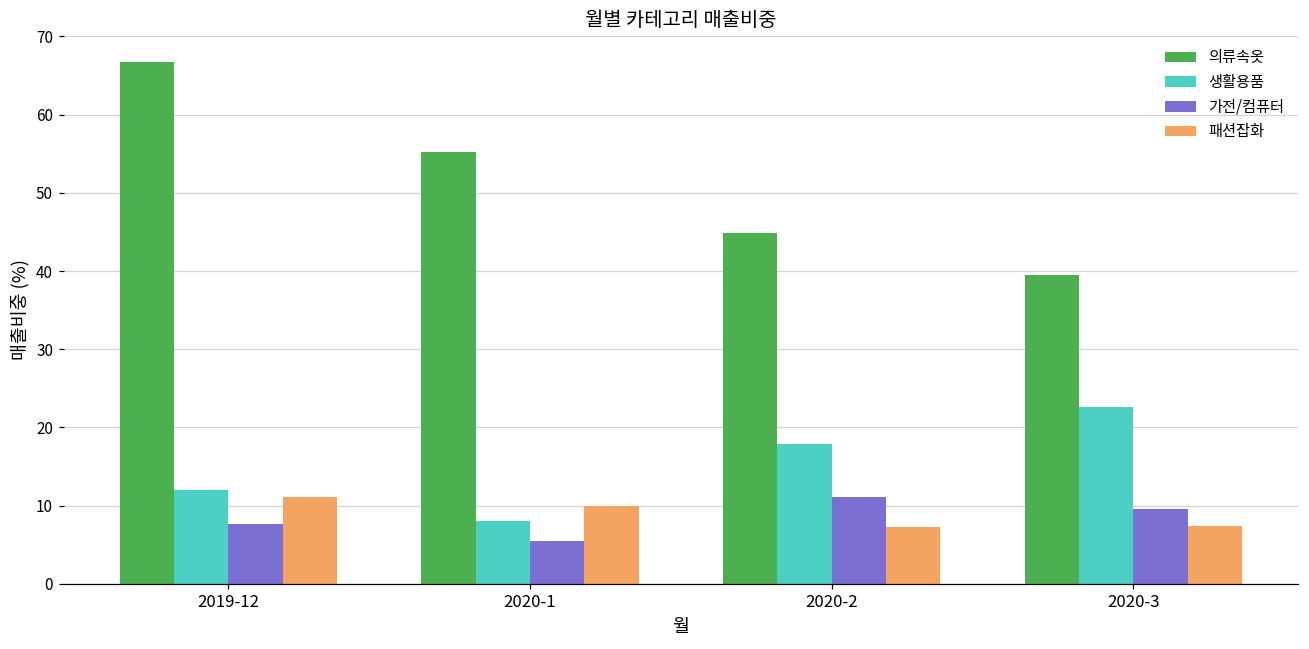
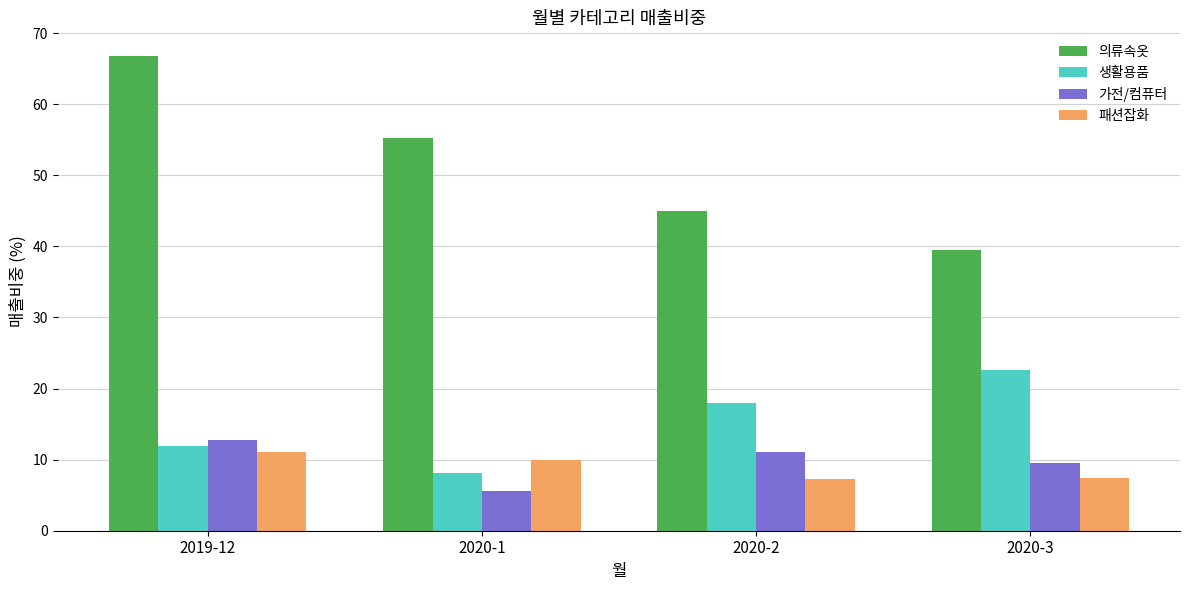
가전/컴퓨터, 2019-12: 8 -> 13
